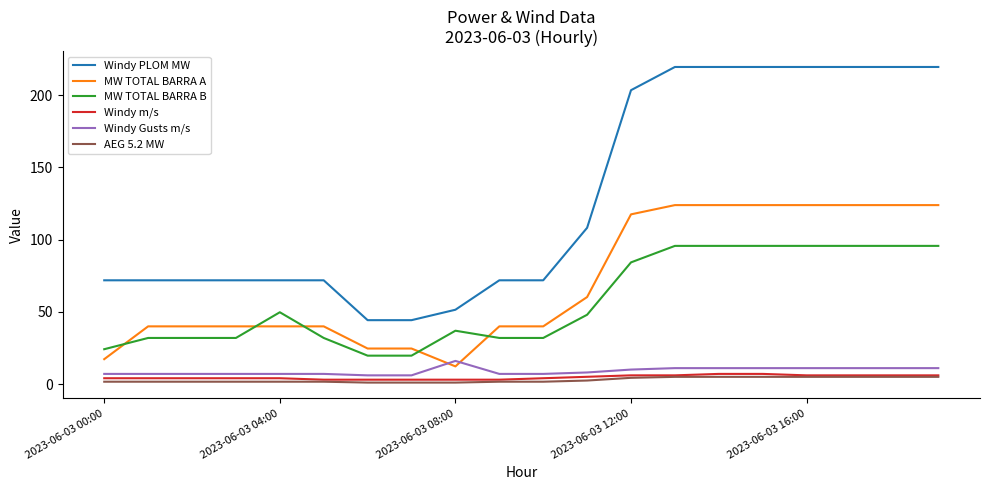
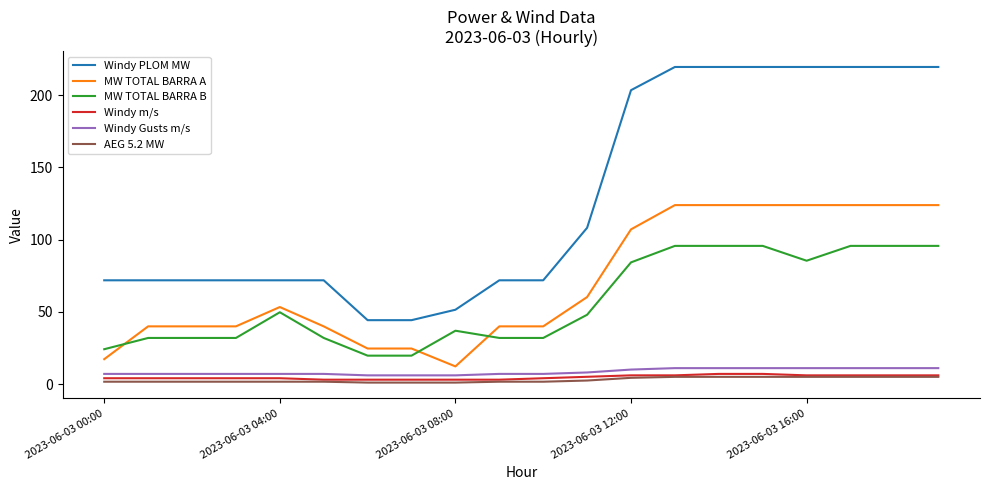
MW TOTAL BARRA A, 2023-06-03 04:00: 40 -> 53
Windy Gusts m/s, 2023-06-03 08:00: 16 -> 6
MW TOTAL BARRA A, 2023-06-03 12:00: 118 -> 107
MW TOTAL BARRA B, 2023-06-03 16:00: 96 -> 85
